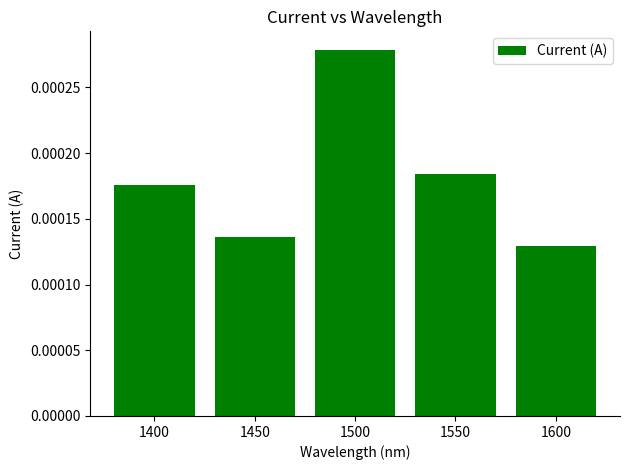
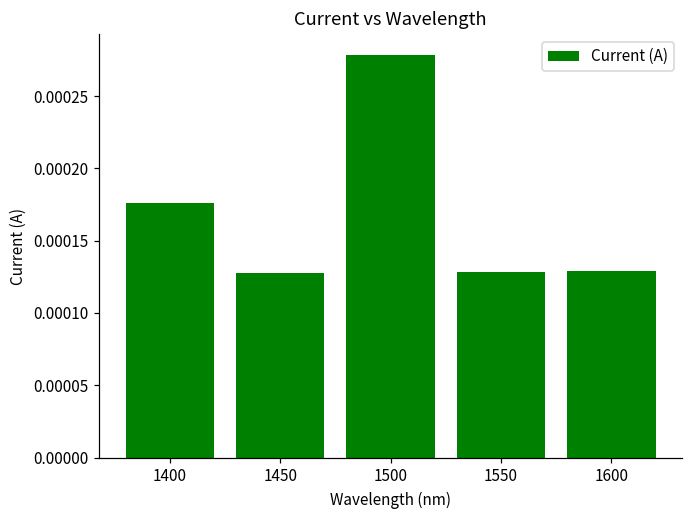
1450: 0.000136 -> 0.000128
1550: 0.000184 -> 0.000129
